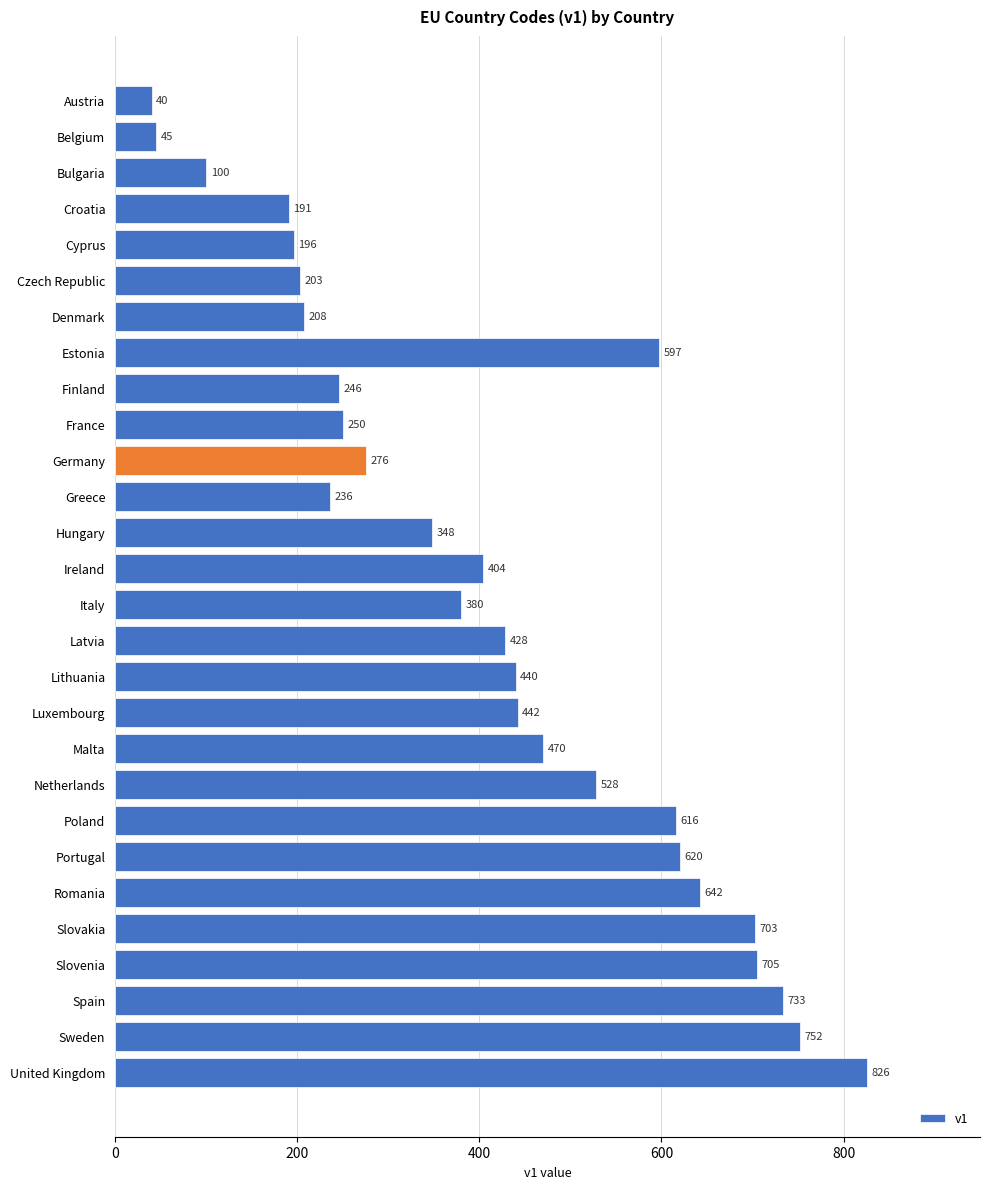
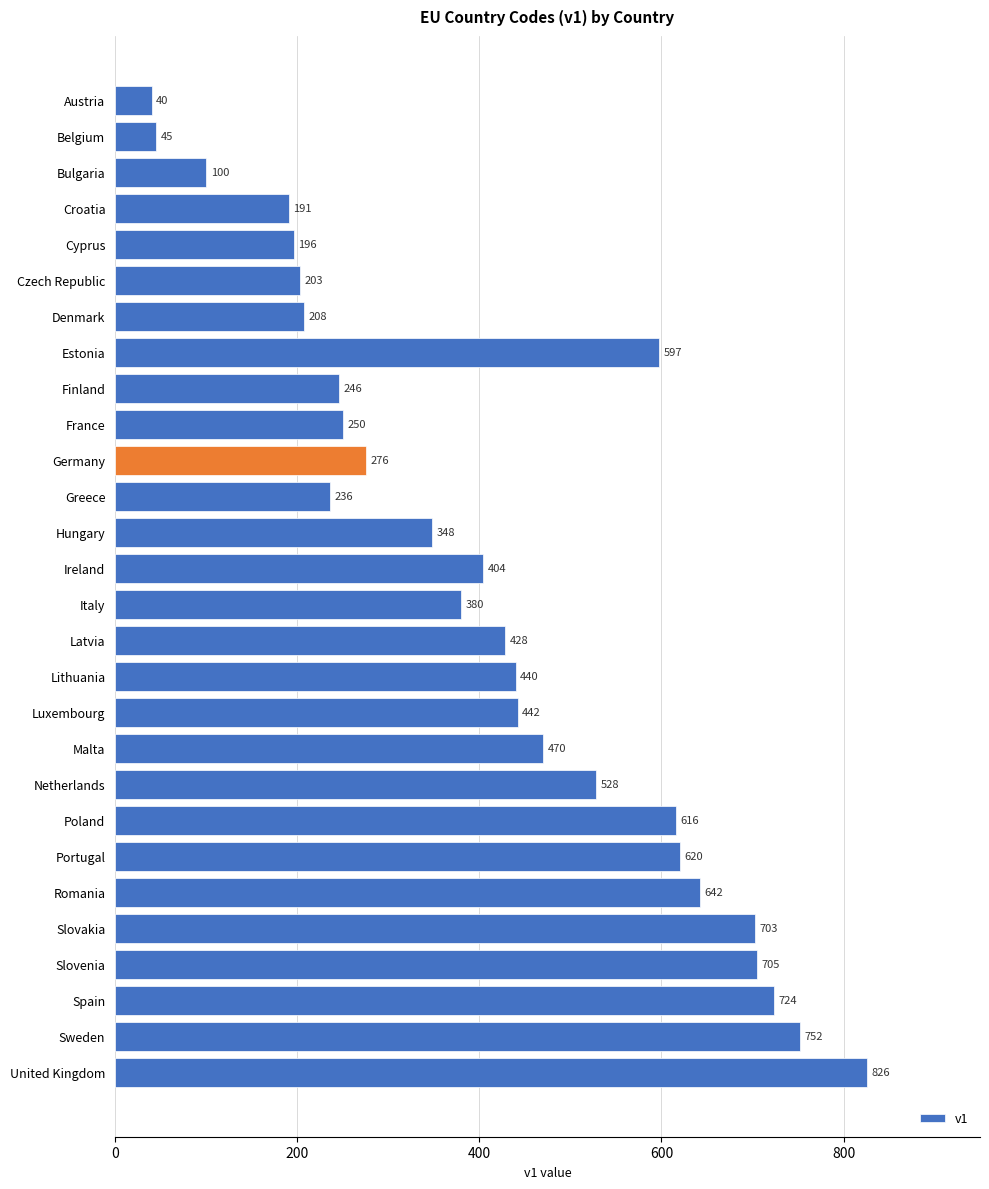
Spain: 733 -> 724
